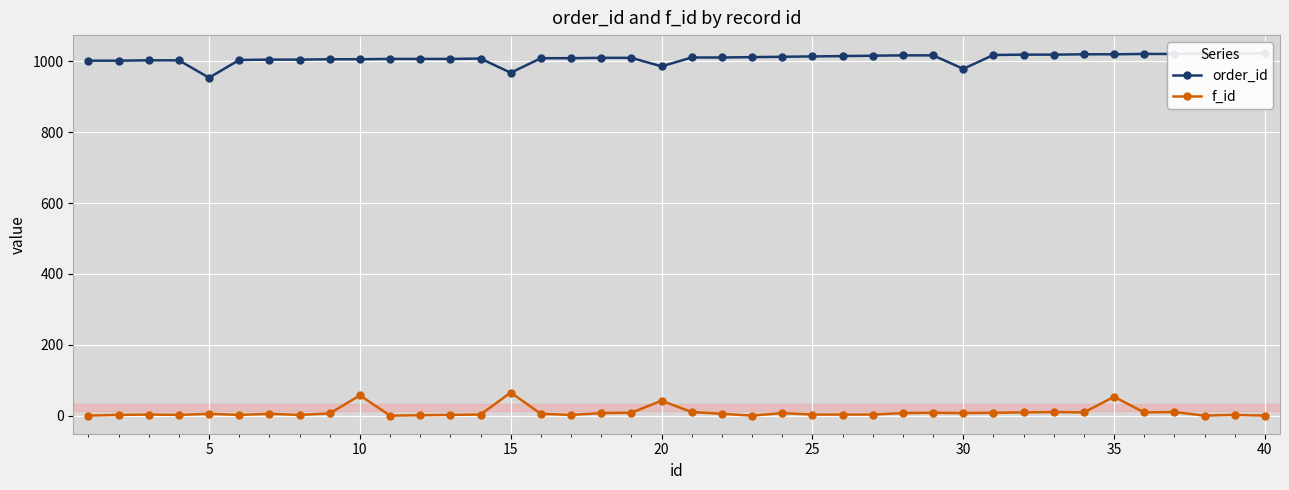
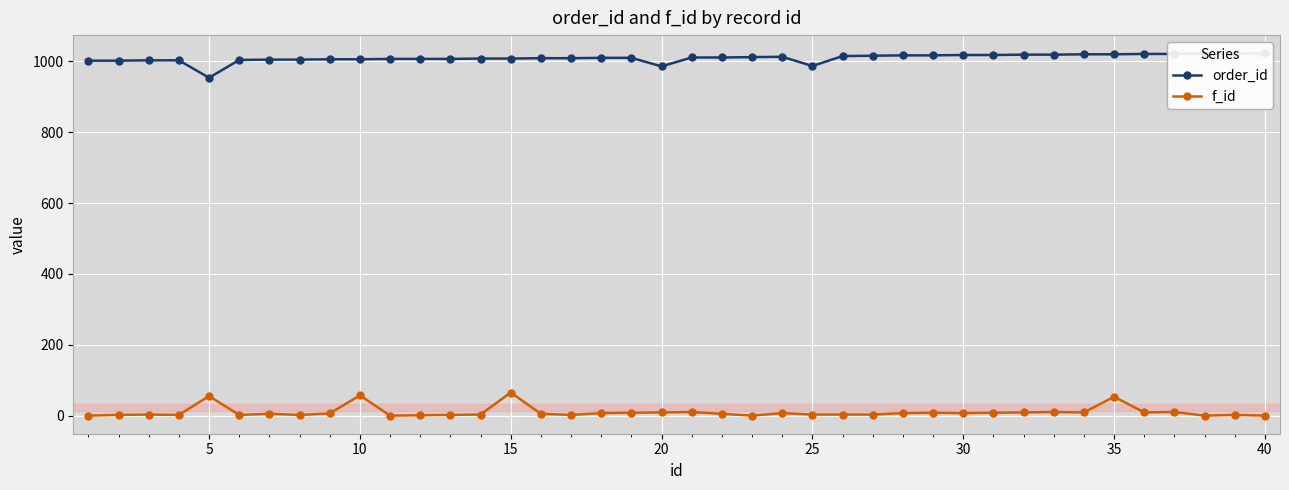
f_id, 5: 10 -> 60
order_id, 15: 970 -> 1010
f_id, 20: 40 -> 10
order_id, 25: 1010 -> 990
order_id, 30: 980 -> 1020
